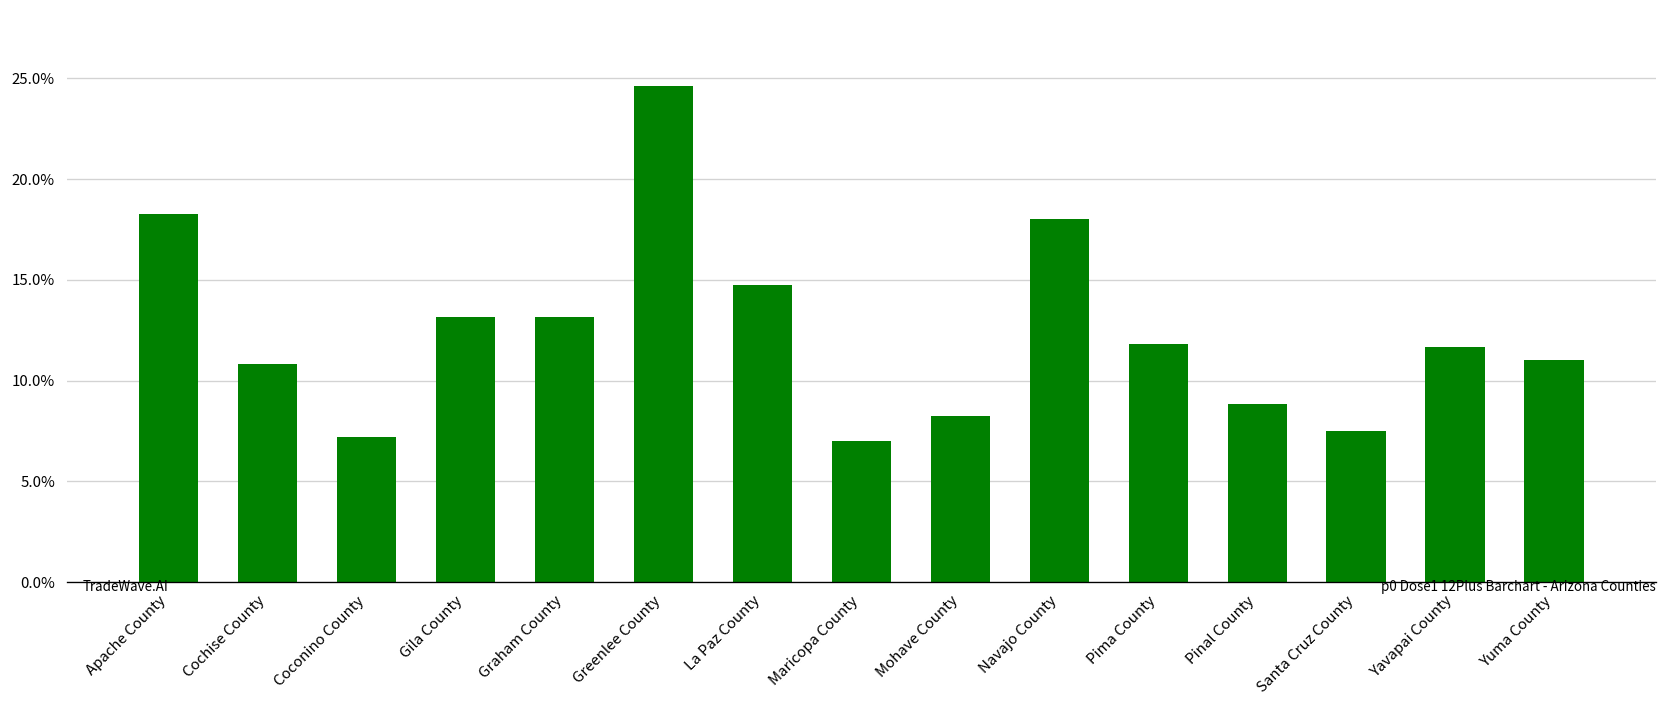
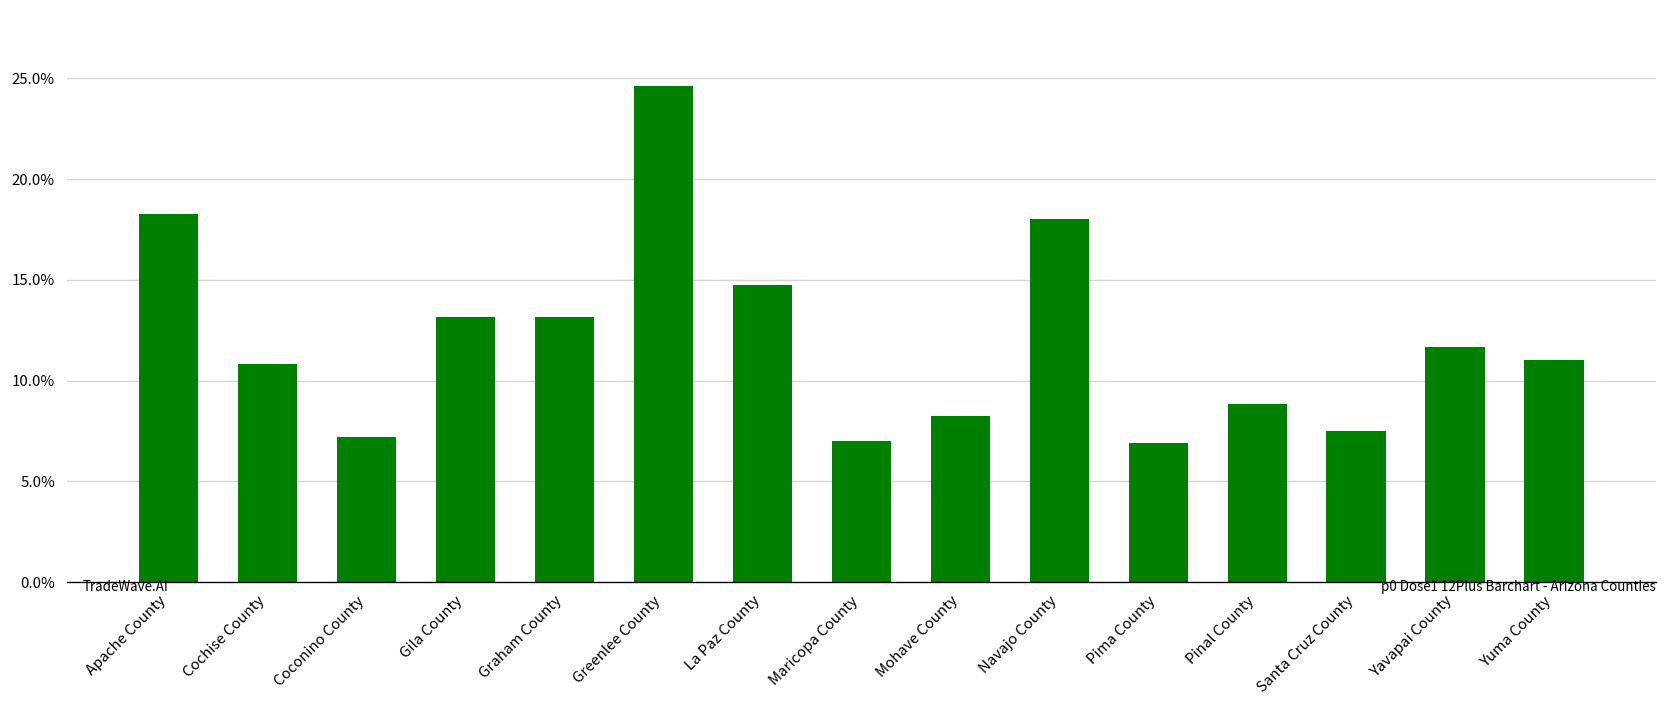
Pima County: 11.8% -> 6.9%
